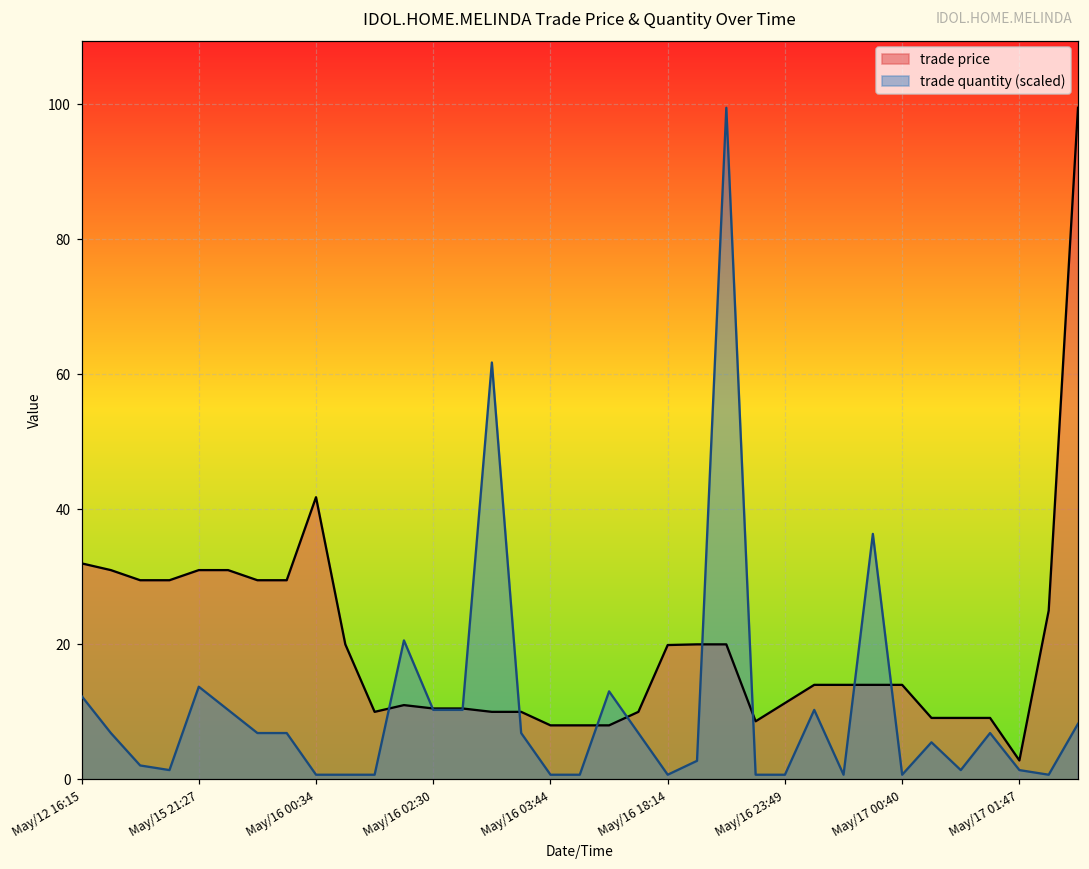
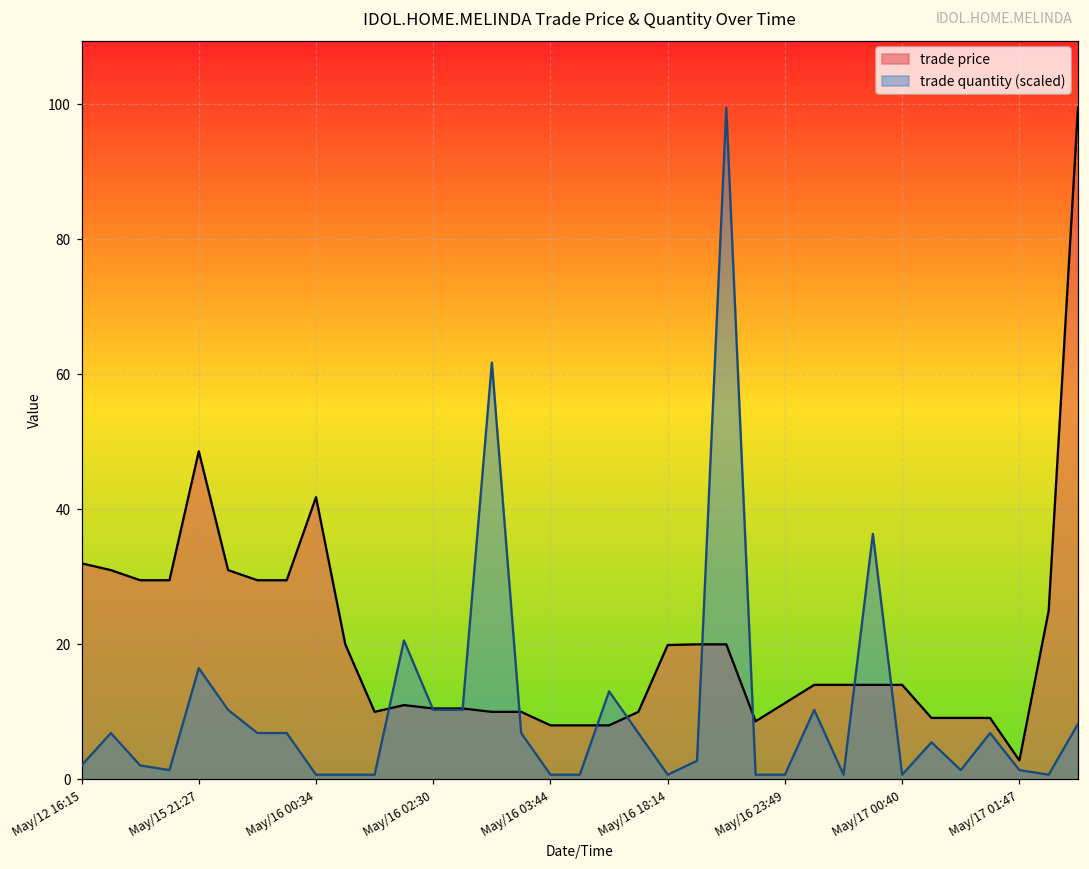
trade quantity (scaled), May/12 16:15: 12 -> 2
trade price, May/15 21:27: 31 -> 49
trade quantity (scaled), May/15 21:27: 14 -> 16
